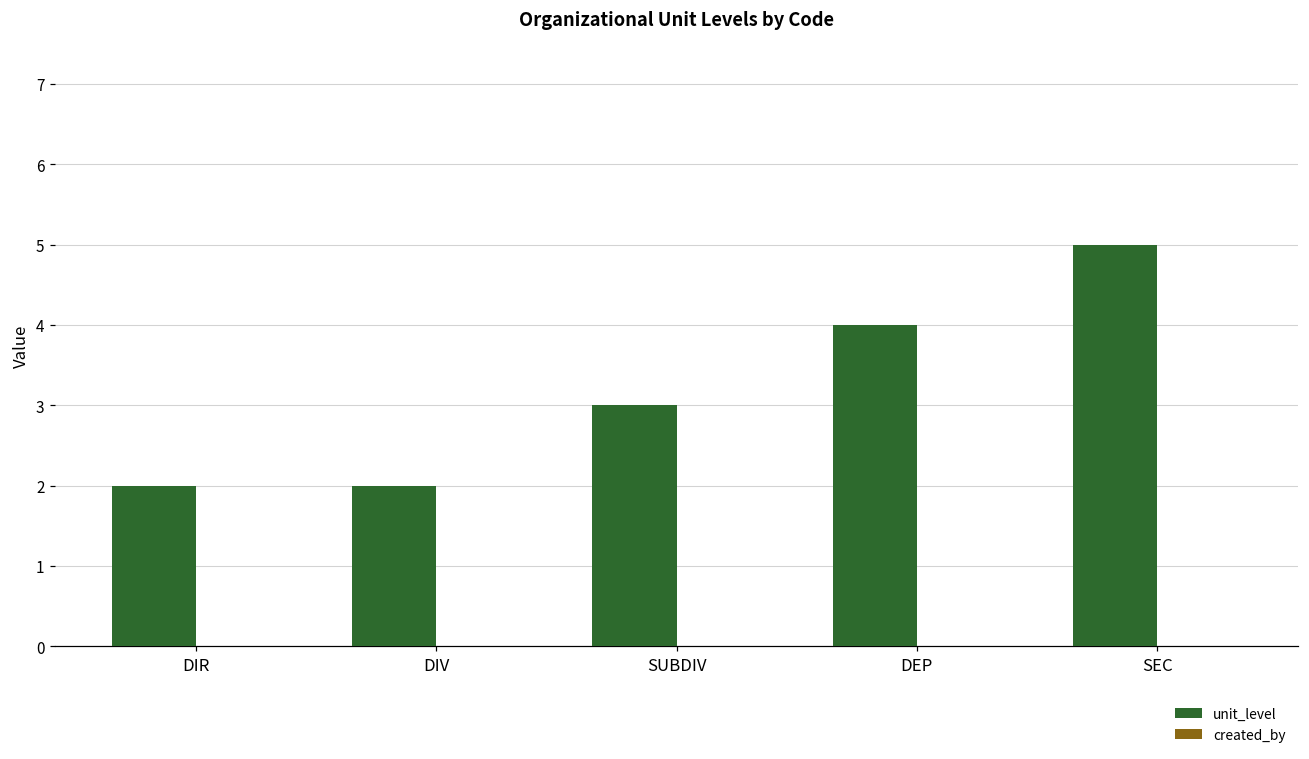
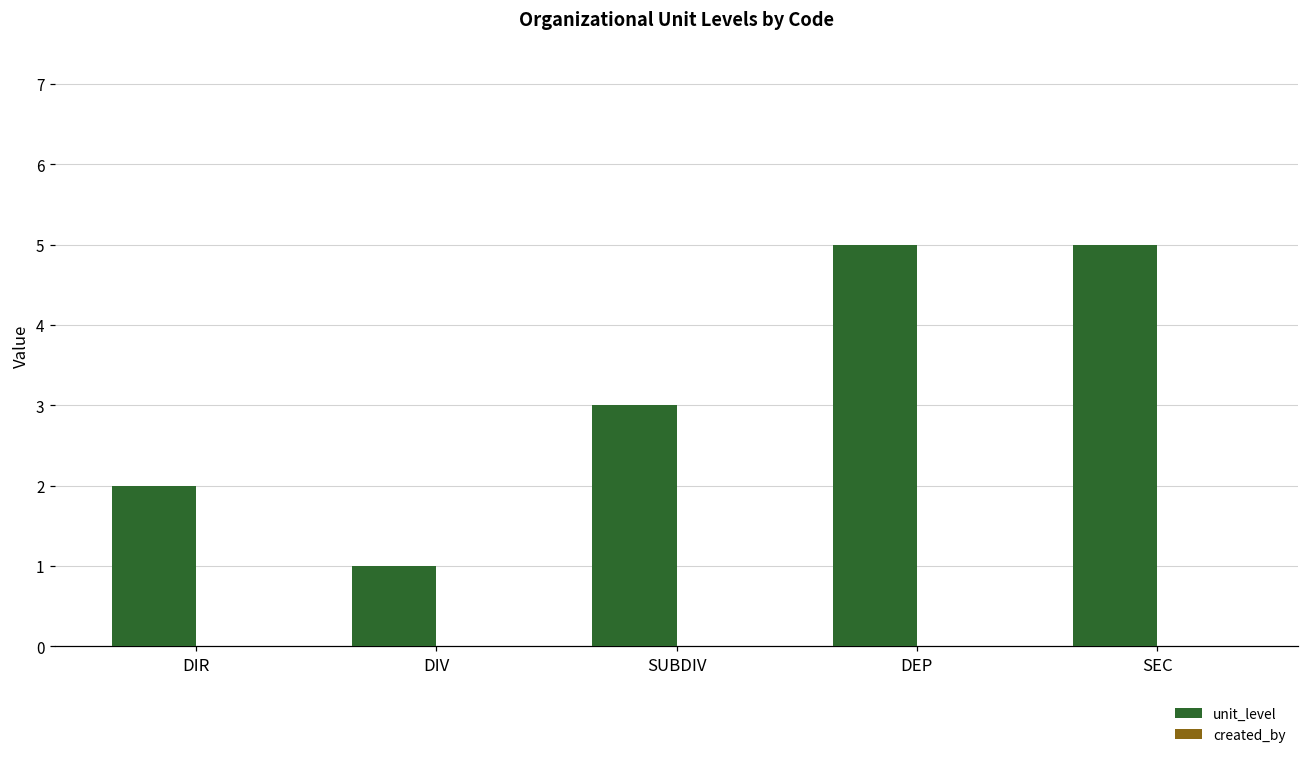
unit_level, DIV: 2 -> 1
unit_level, DEP: 4 -> 5
